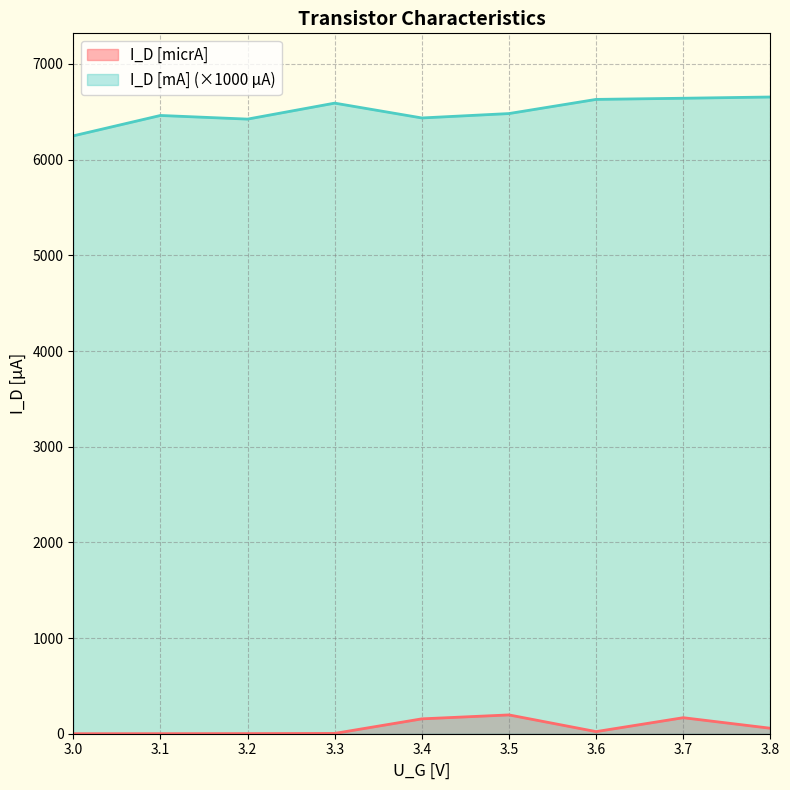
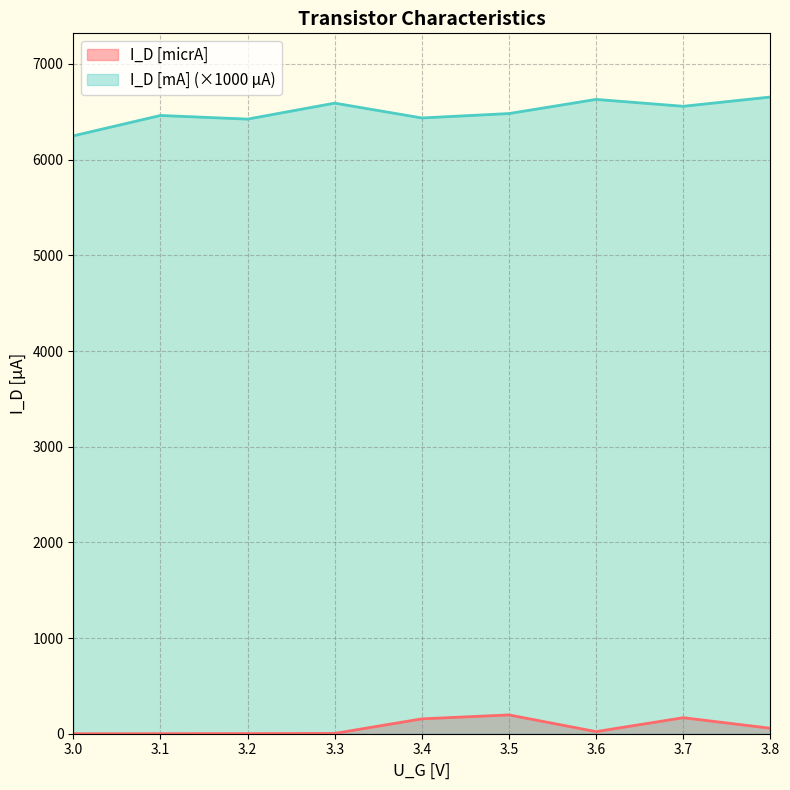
I_D [mA] (×1000 µA), 3.7: 6640 -> 6560
